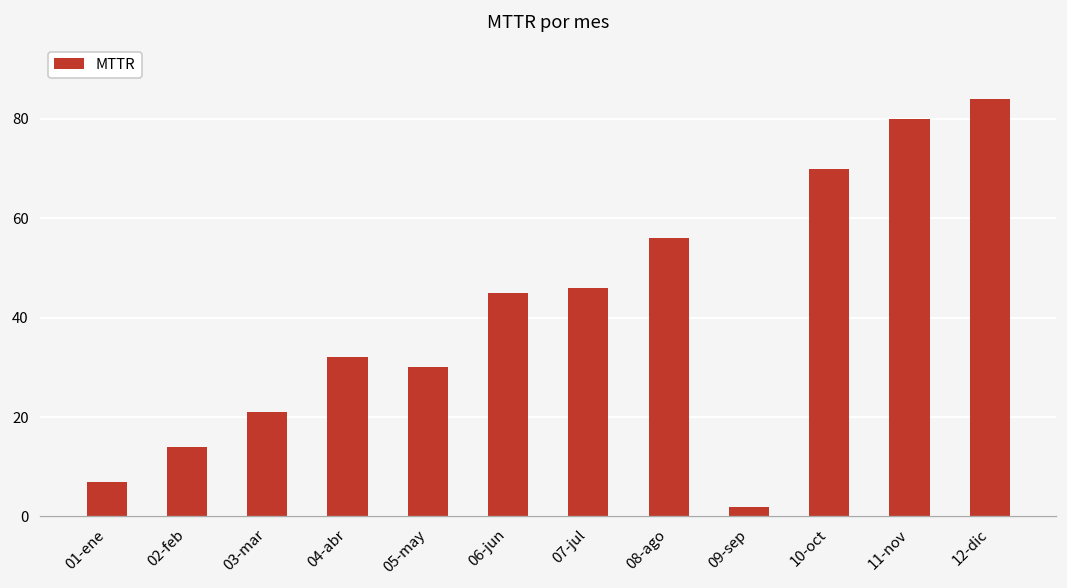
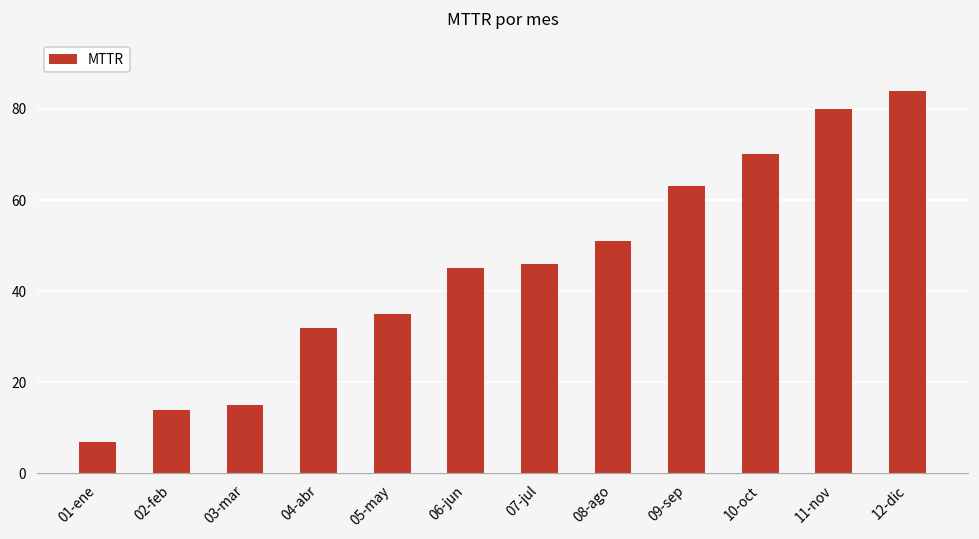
03-mar: 21 -> 15
05-may: 30 -> 35
08-ago: 56 -> 51
09-sep: 2 -> 63
